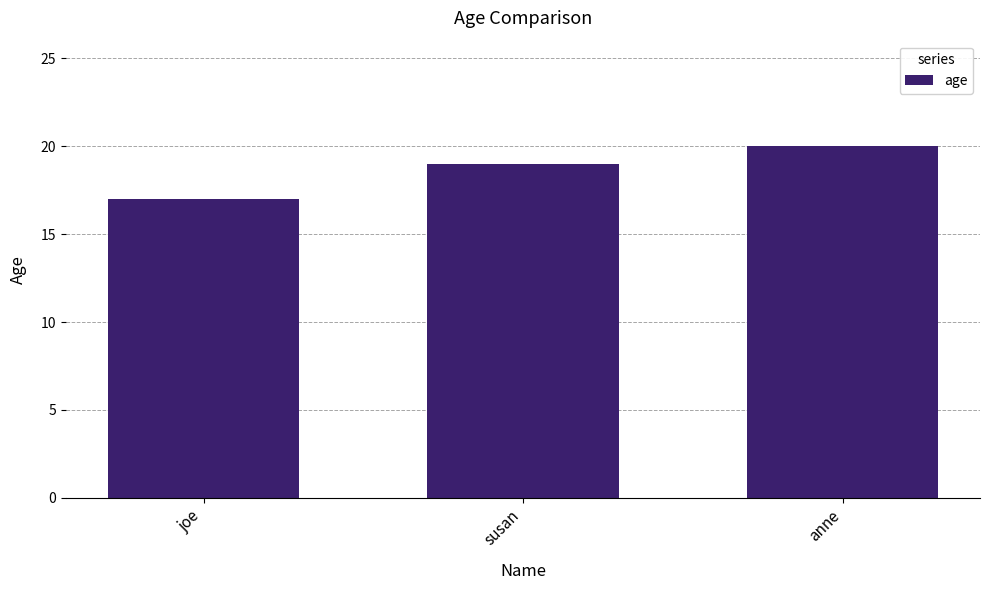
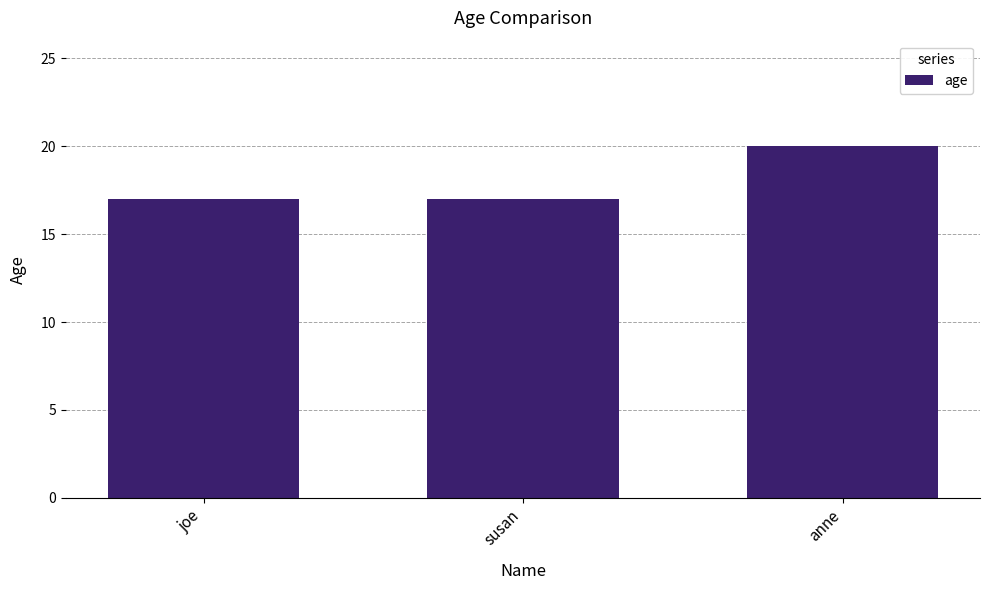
susan: 19 -> 17
